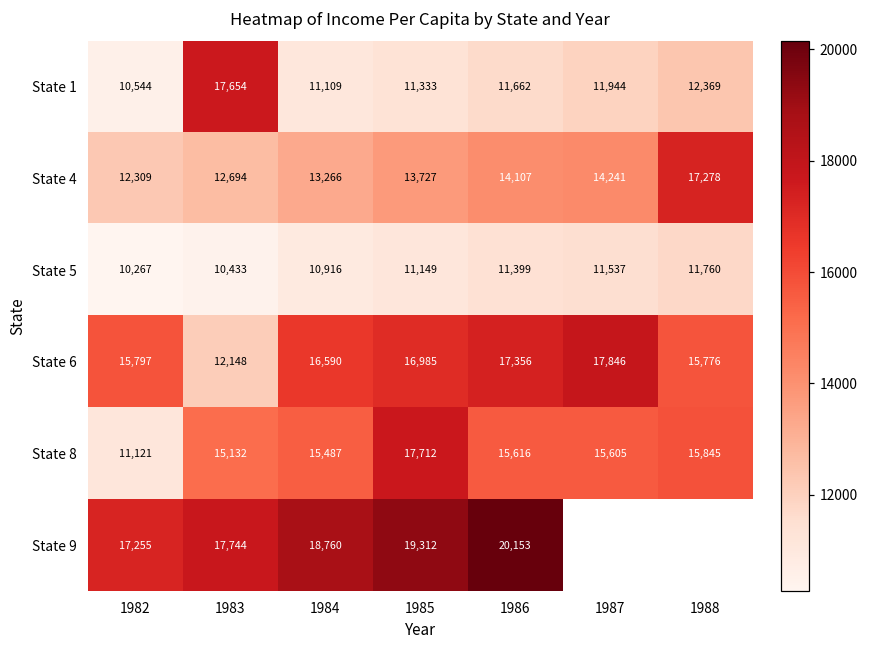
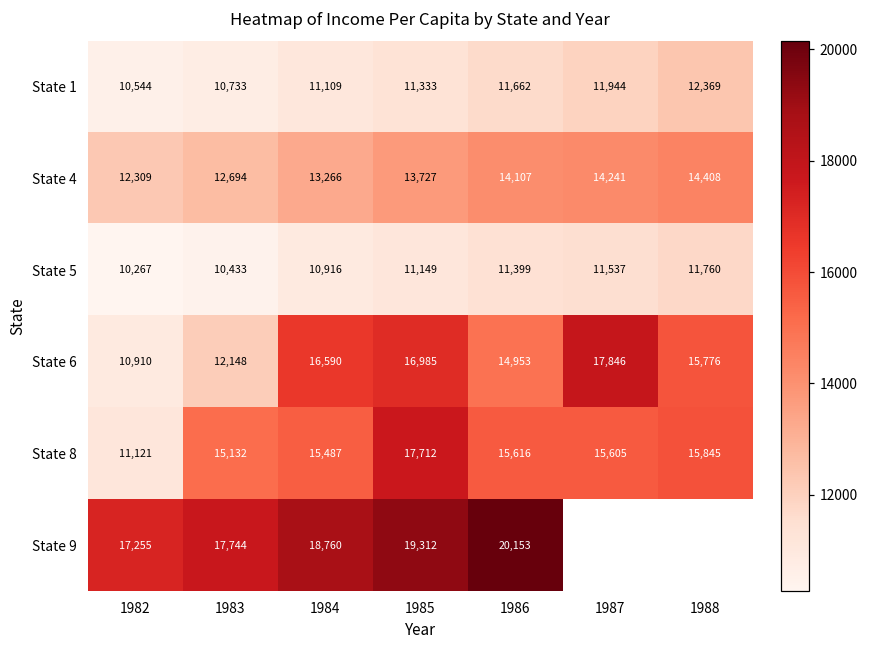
State 1, 1983: 17,654 -> 10,733
State 4, 1988: 17,278 -> 14,408
State 6, 1982: 15,797 -> 10,910
State 6, 1986: 17,356 -> 14,953
